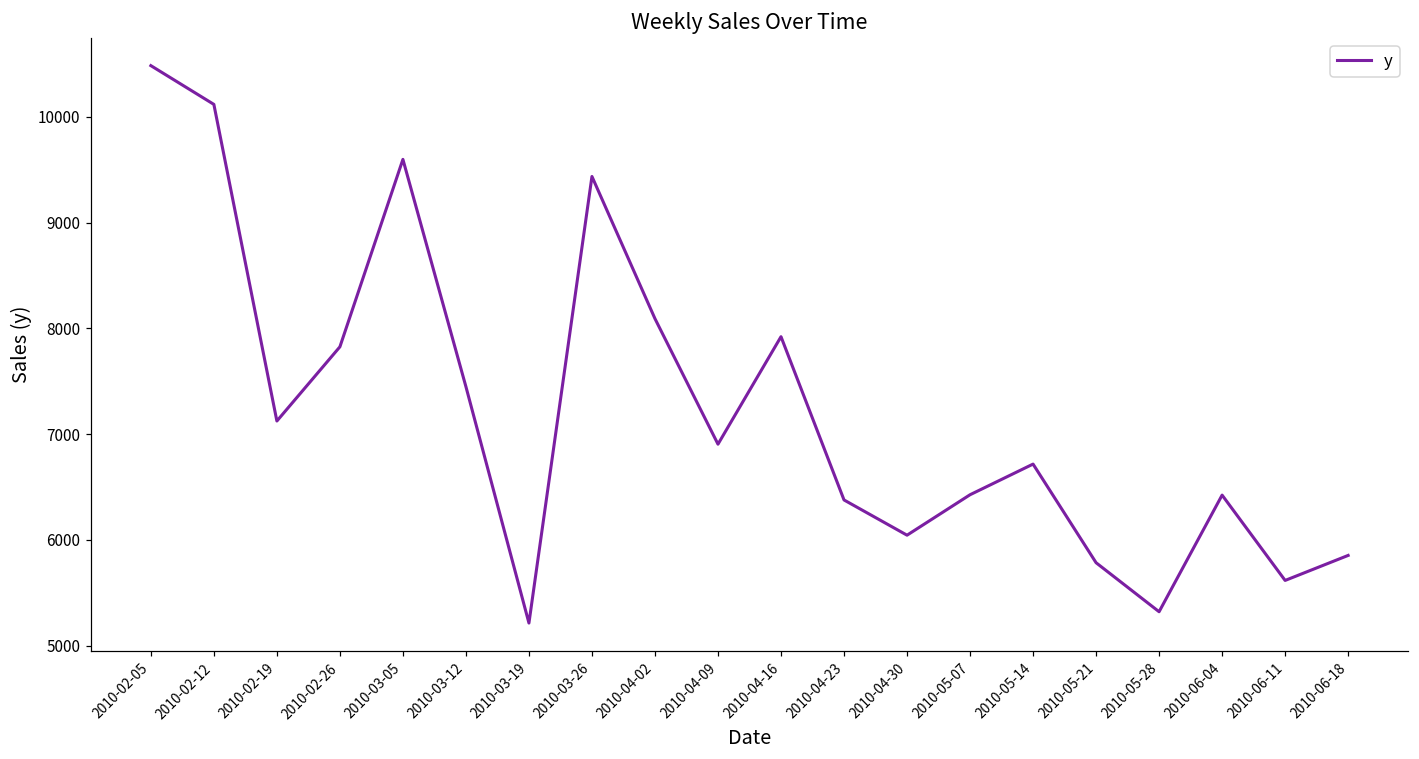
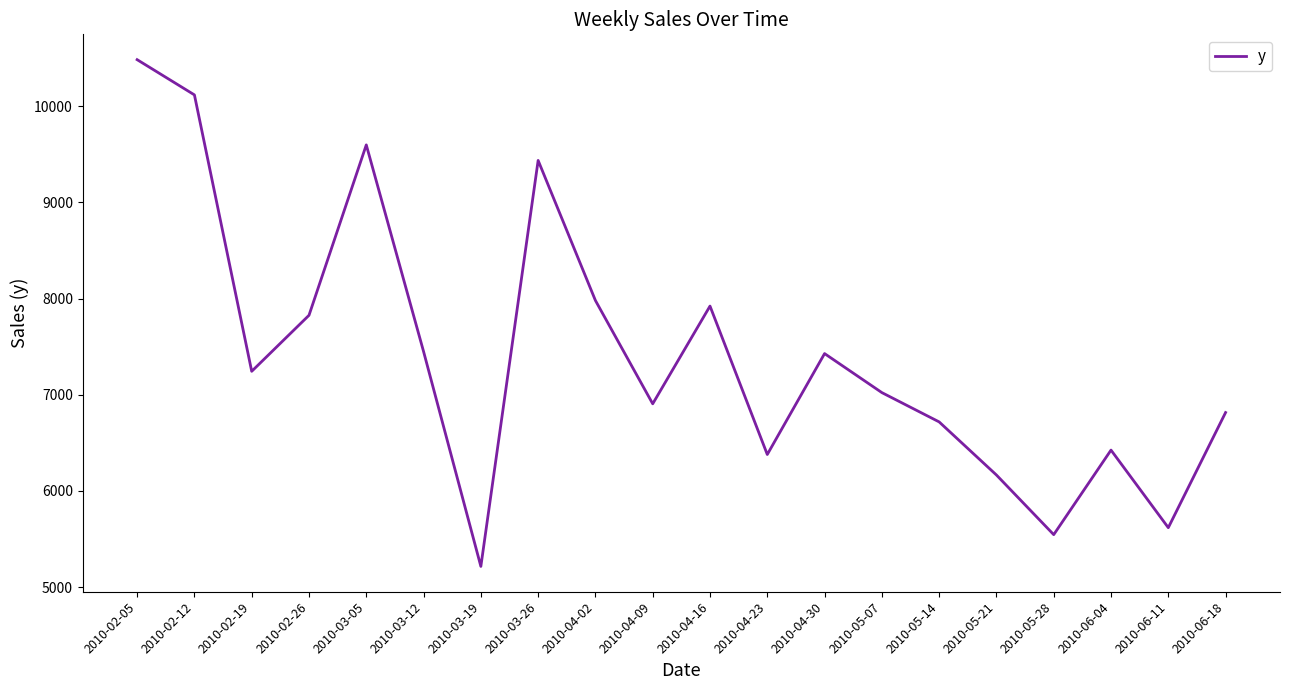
2010-02-19: 7100 -> 7200
2010-04-02: 8100 -> 8000
2010-04-30: 6000 -> 7400
2010-05-07: 6400 -> 7000
2010-05-21: 5800 -> 6200
2010-05-28: 5300 -> 5500
2010-06-18: 5900 -> 6800
